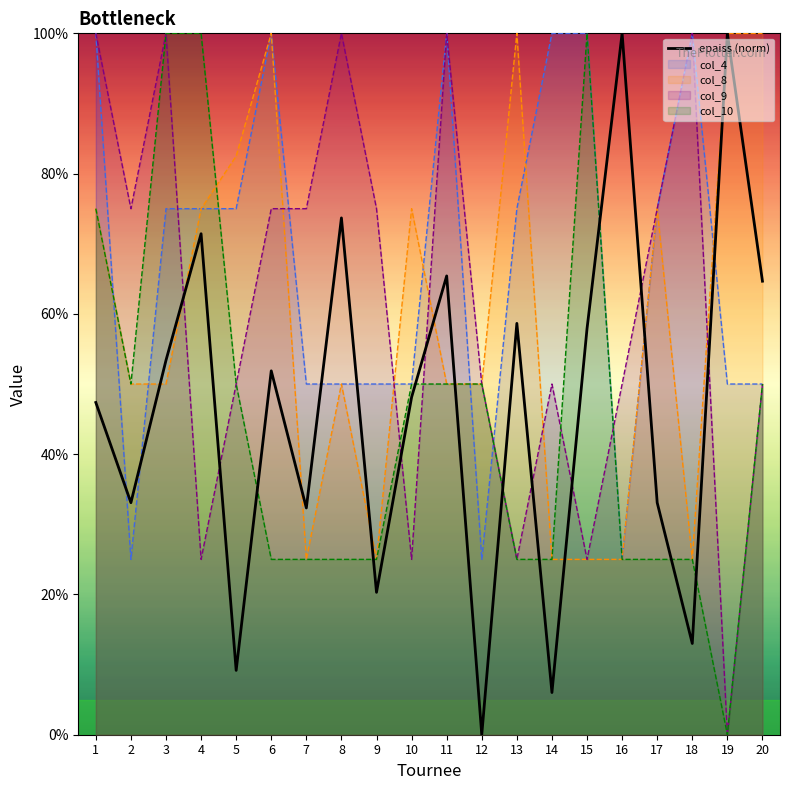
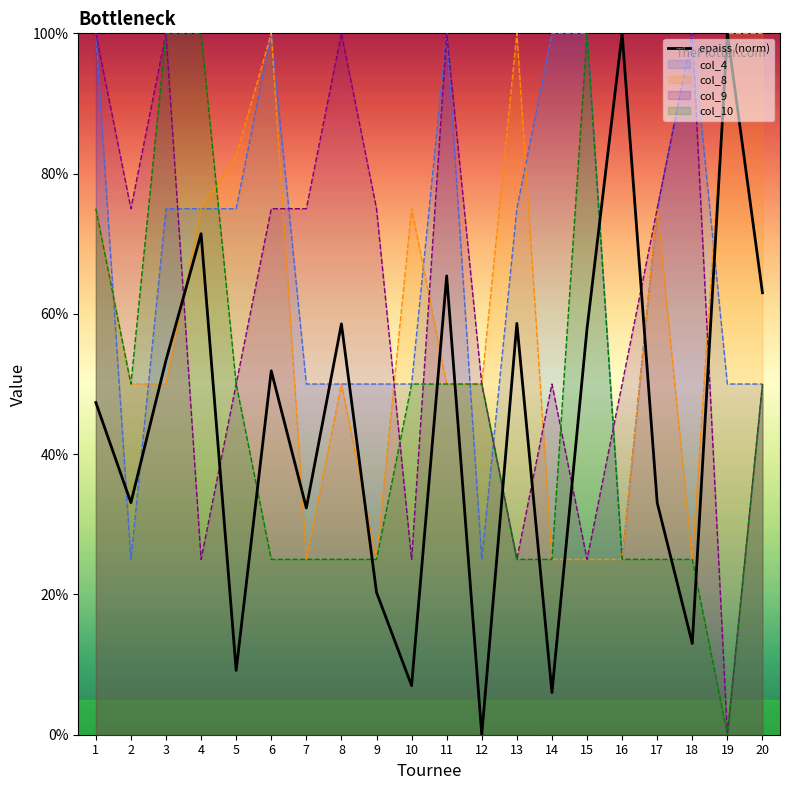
epaiss (norm), 8: 74% -> 59%
epaiss (norm), 10: 48% -> 7%
epaiss (norm), 20: 65% -> 63%
